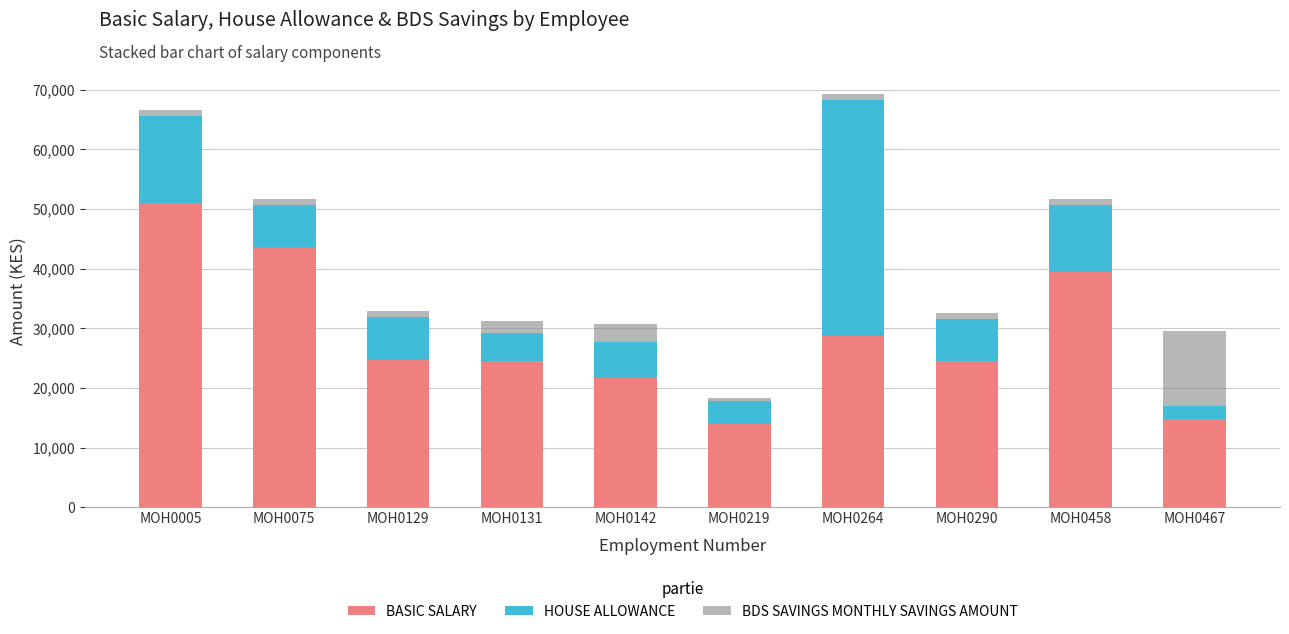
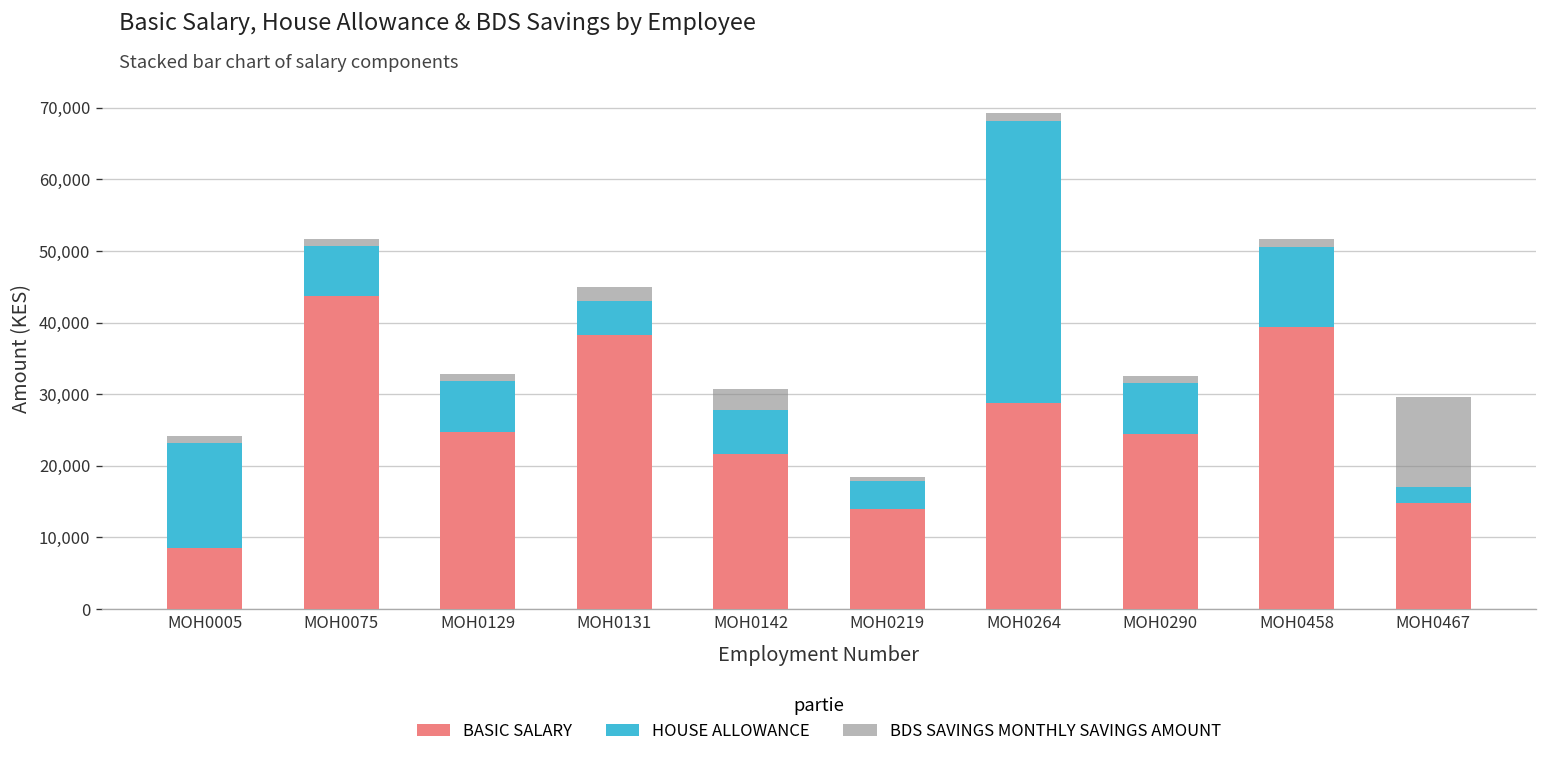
BASIC SALARY, MOH0005: 51,000 -> 9,000
BASIC SALARY, MOH0131: 25,000 -> 38,000
